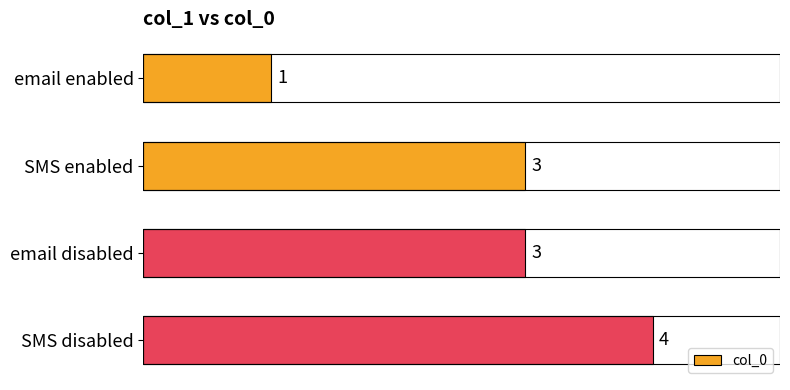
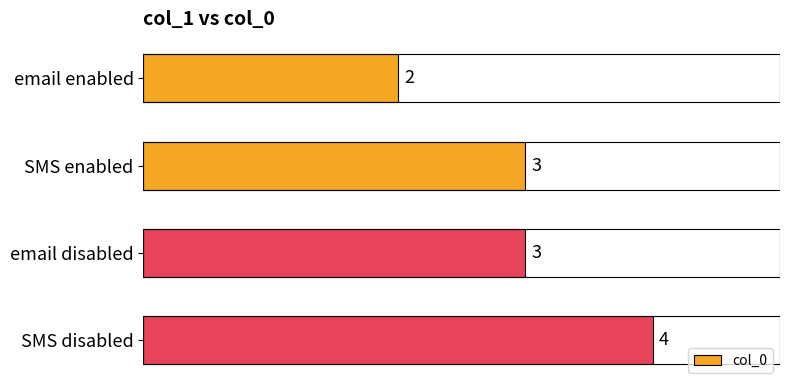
email enabled: 1 -> 2
